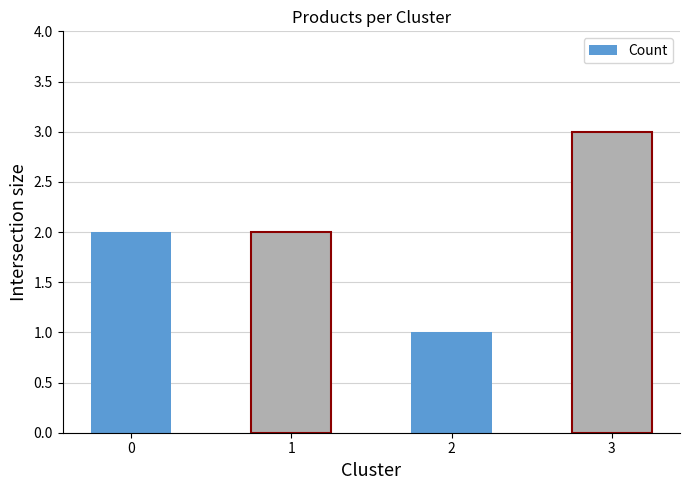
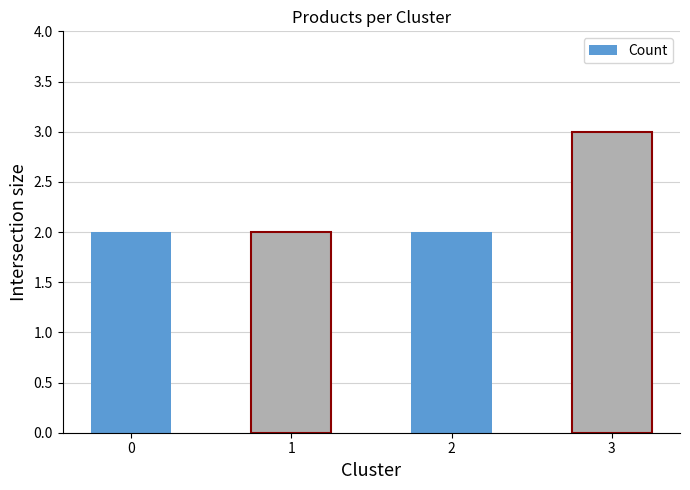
2: 1 -> 2
